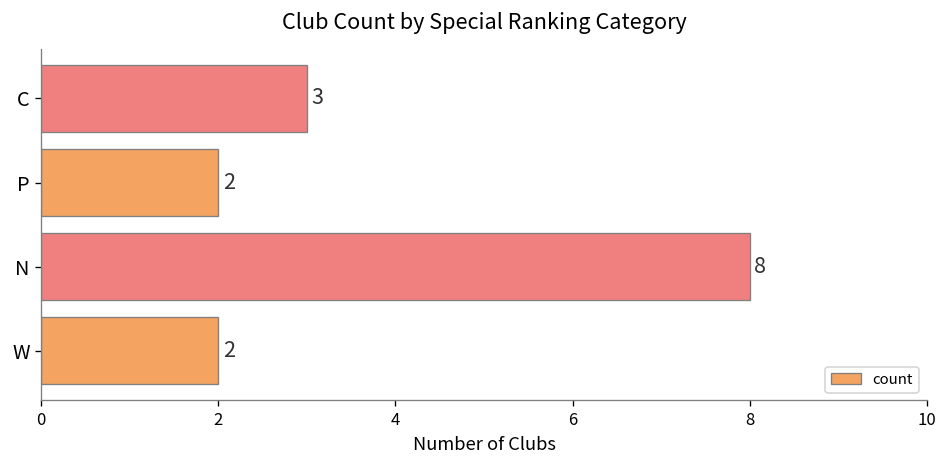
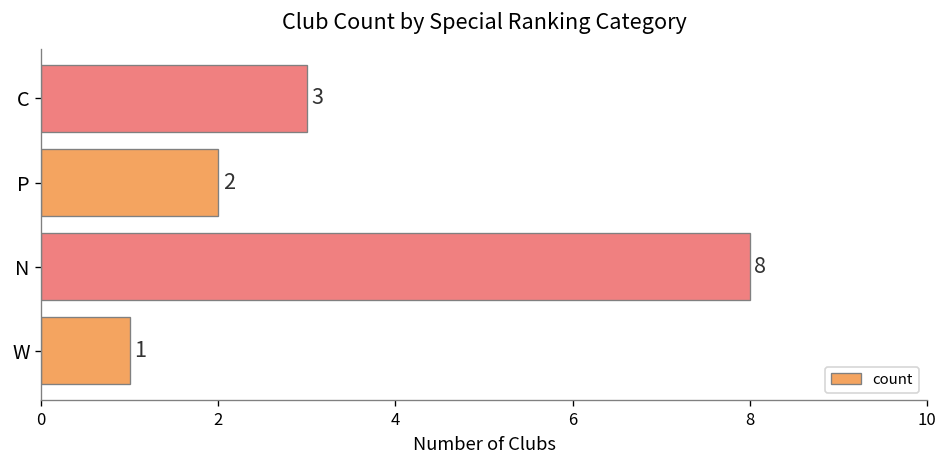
W: 2 -> 1
